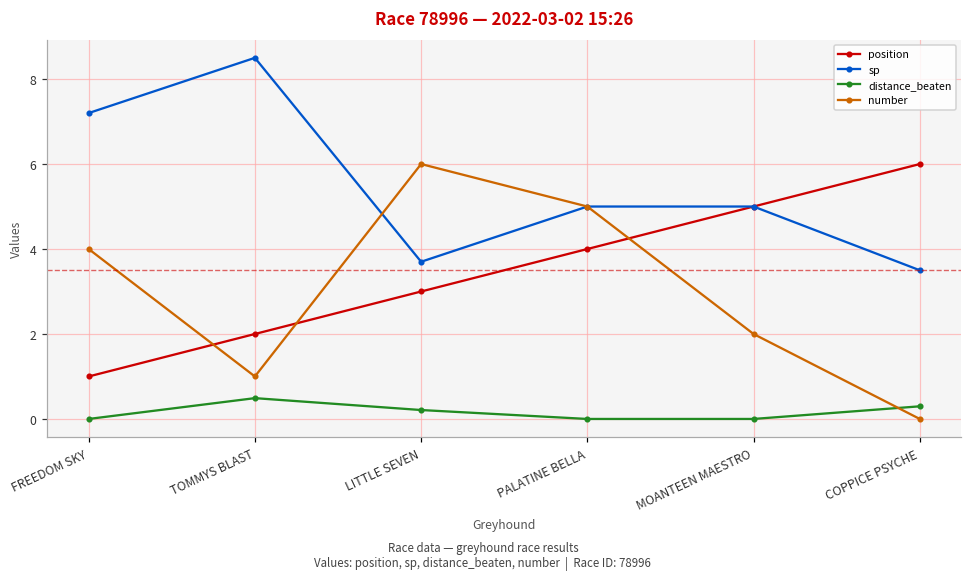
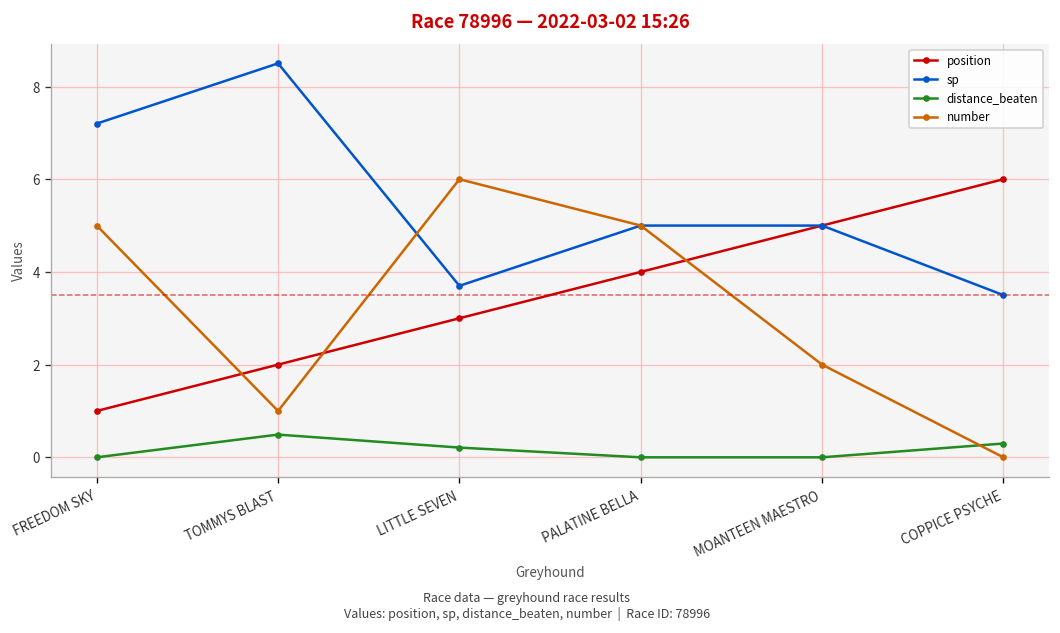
number, FREEDOM SKY: 4 -> 5
